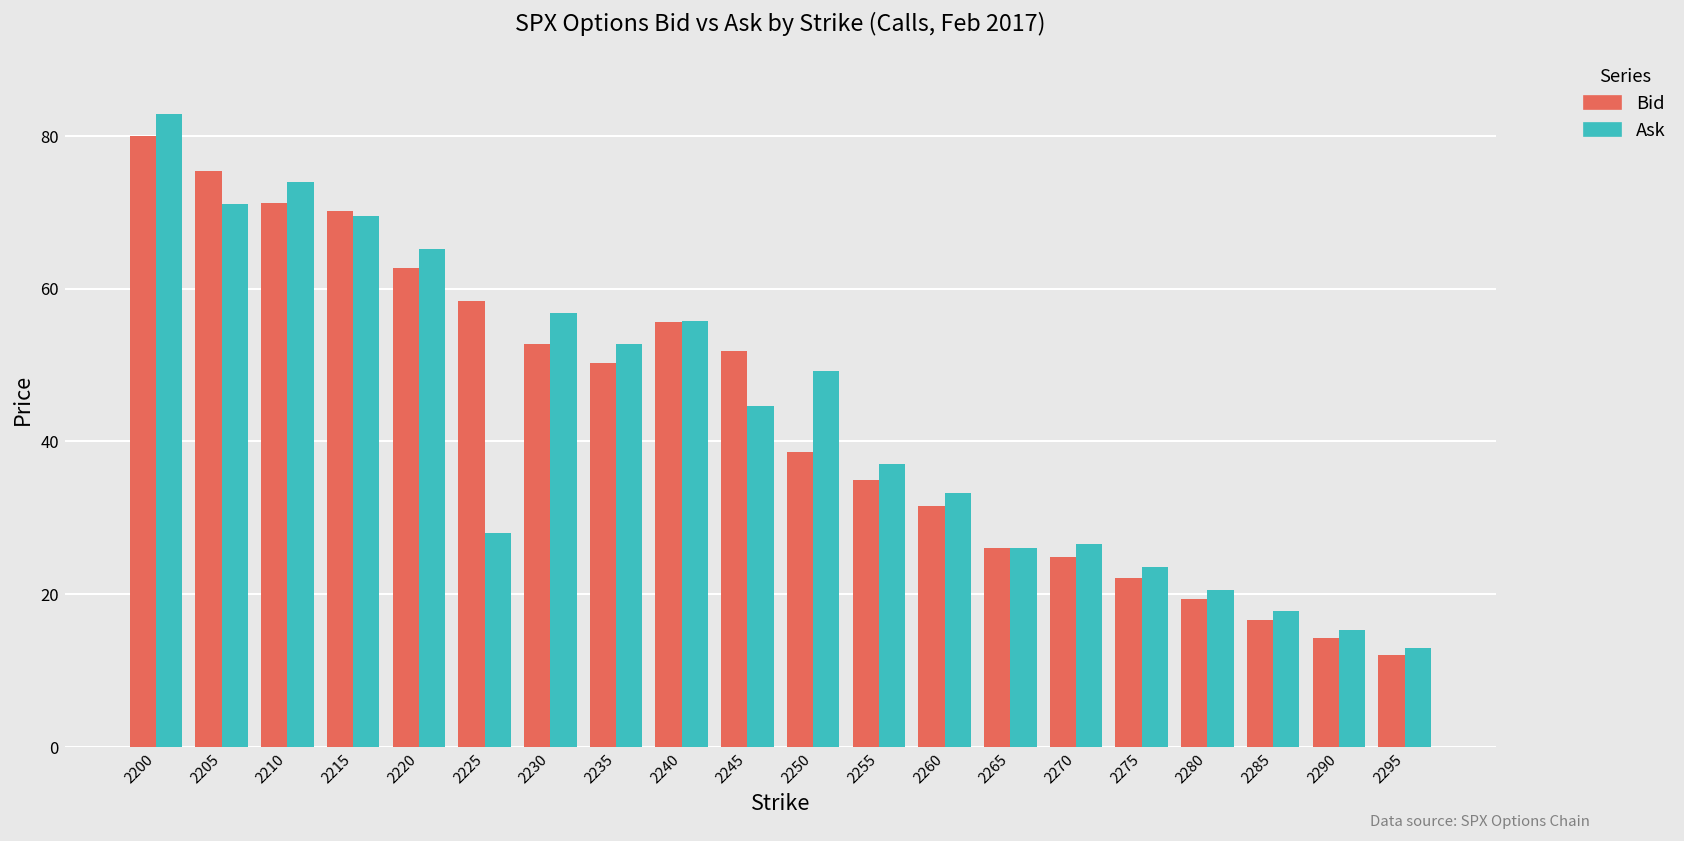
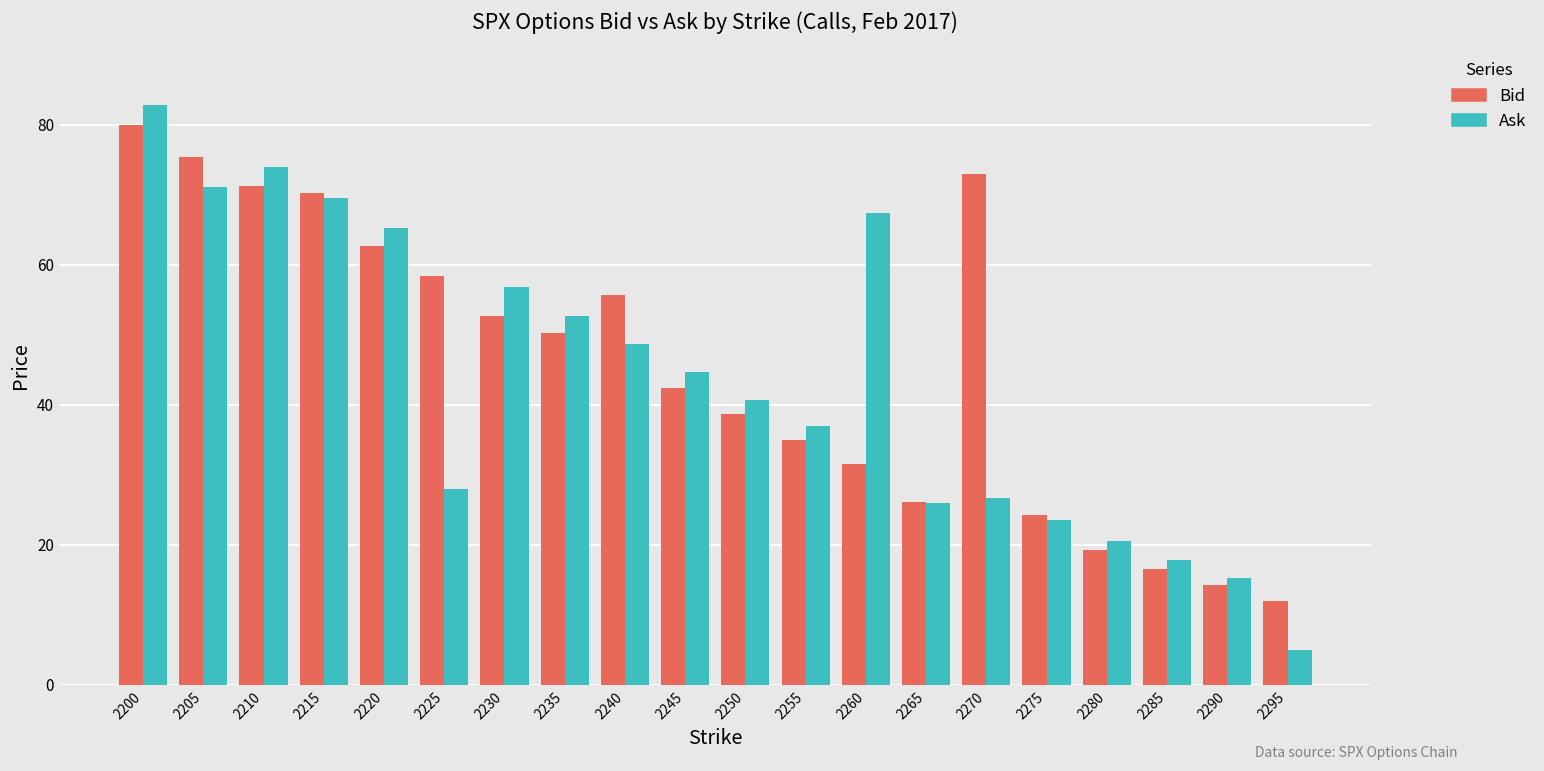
Ask, 2240: 56 -> 49
Bid, 2245: 52 -> 42
Ask, 2250: 49 -> 41
Ask, 2260: 33 -> 67
Bid, 2270: 25 -> 73
Bid, 2275: 22 -> 24
Ask, 2295: 13 -> 5
